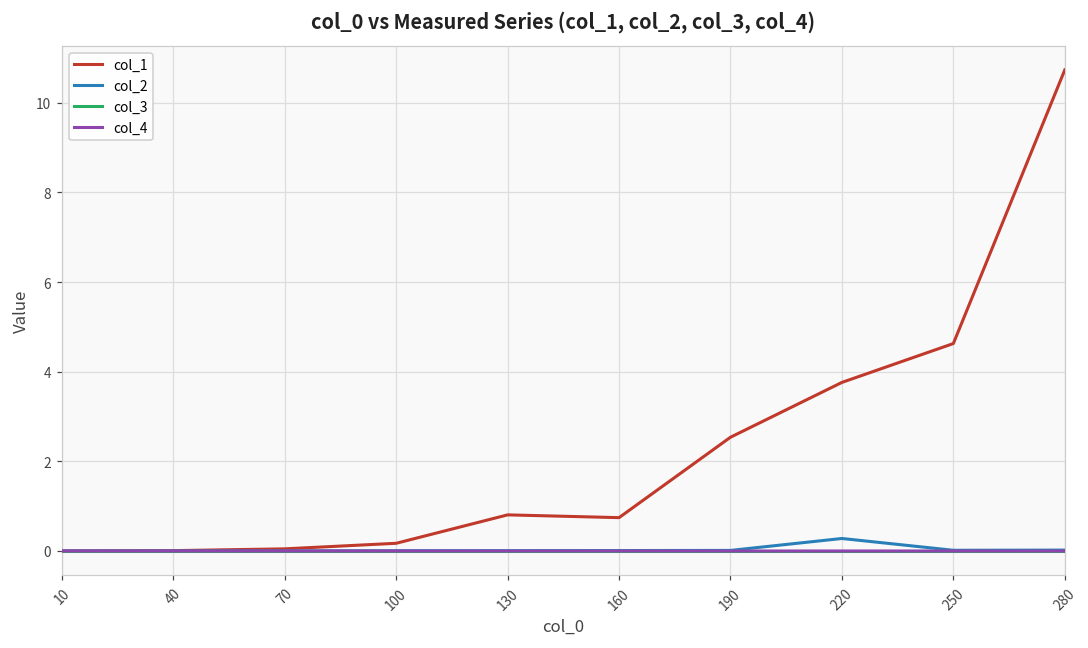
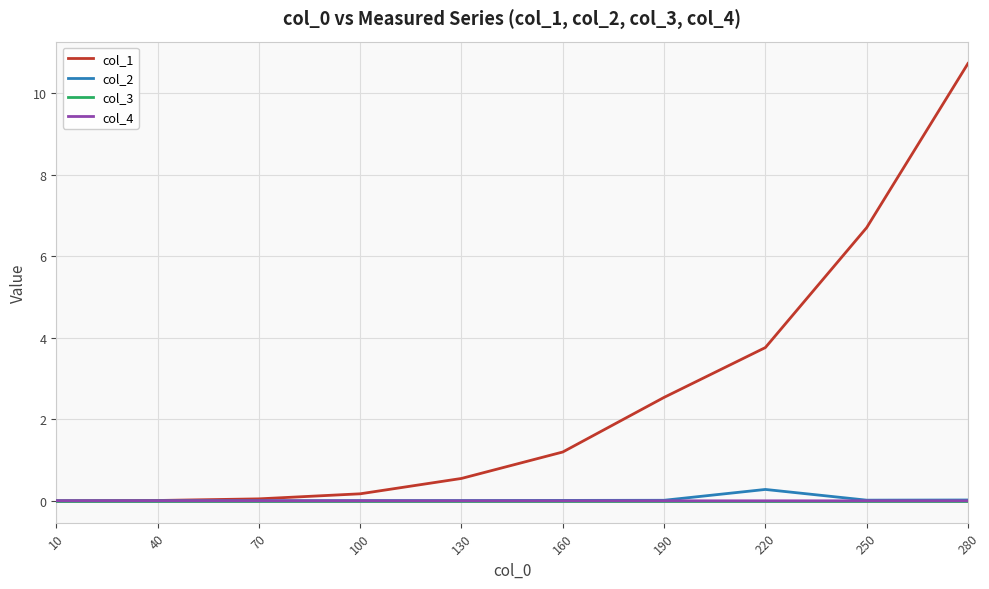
col_1, 130: 0.8 -> 0.5
col_1, 160: 0.7 -> 1.2
col_1, 250: 4.6 -> 6.7
